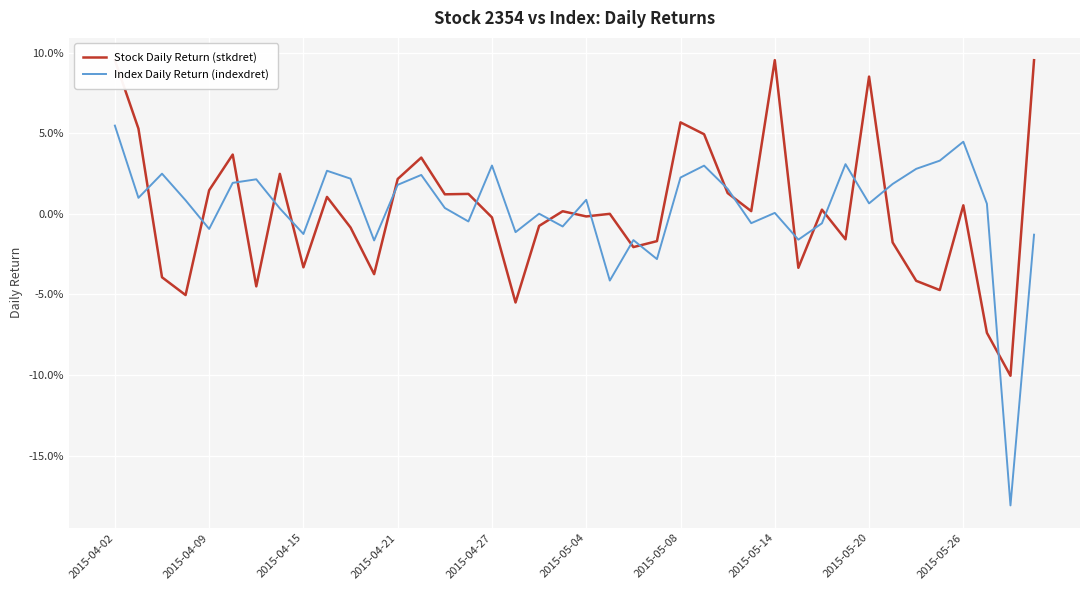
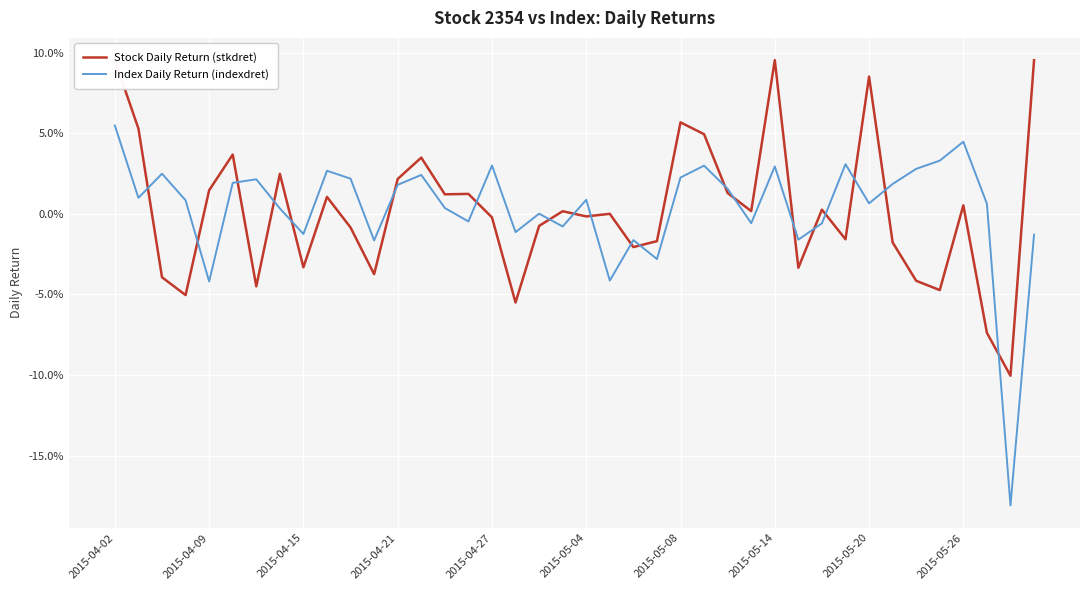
Index Daily Return (indexdret), 2015-04-09: -0.9% -> -4.2%
Index Daily Return (indexdret), 2015-05-14: 0.1% -> 2.9%
